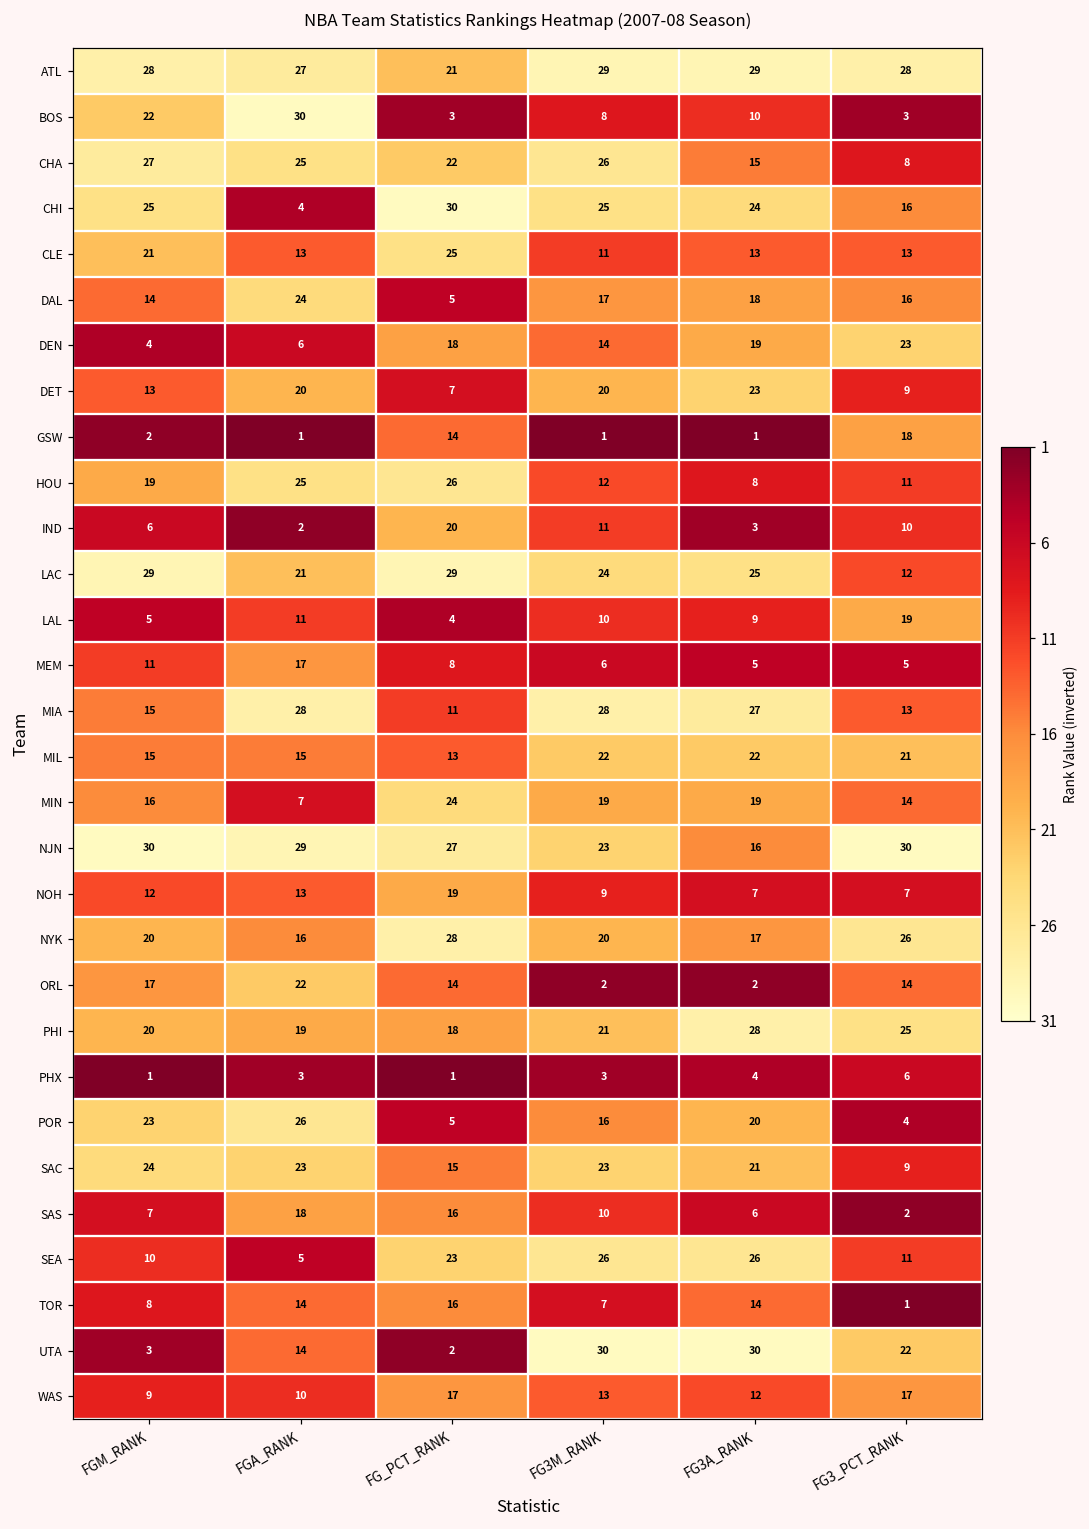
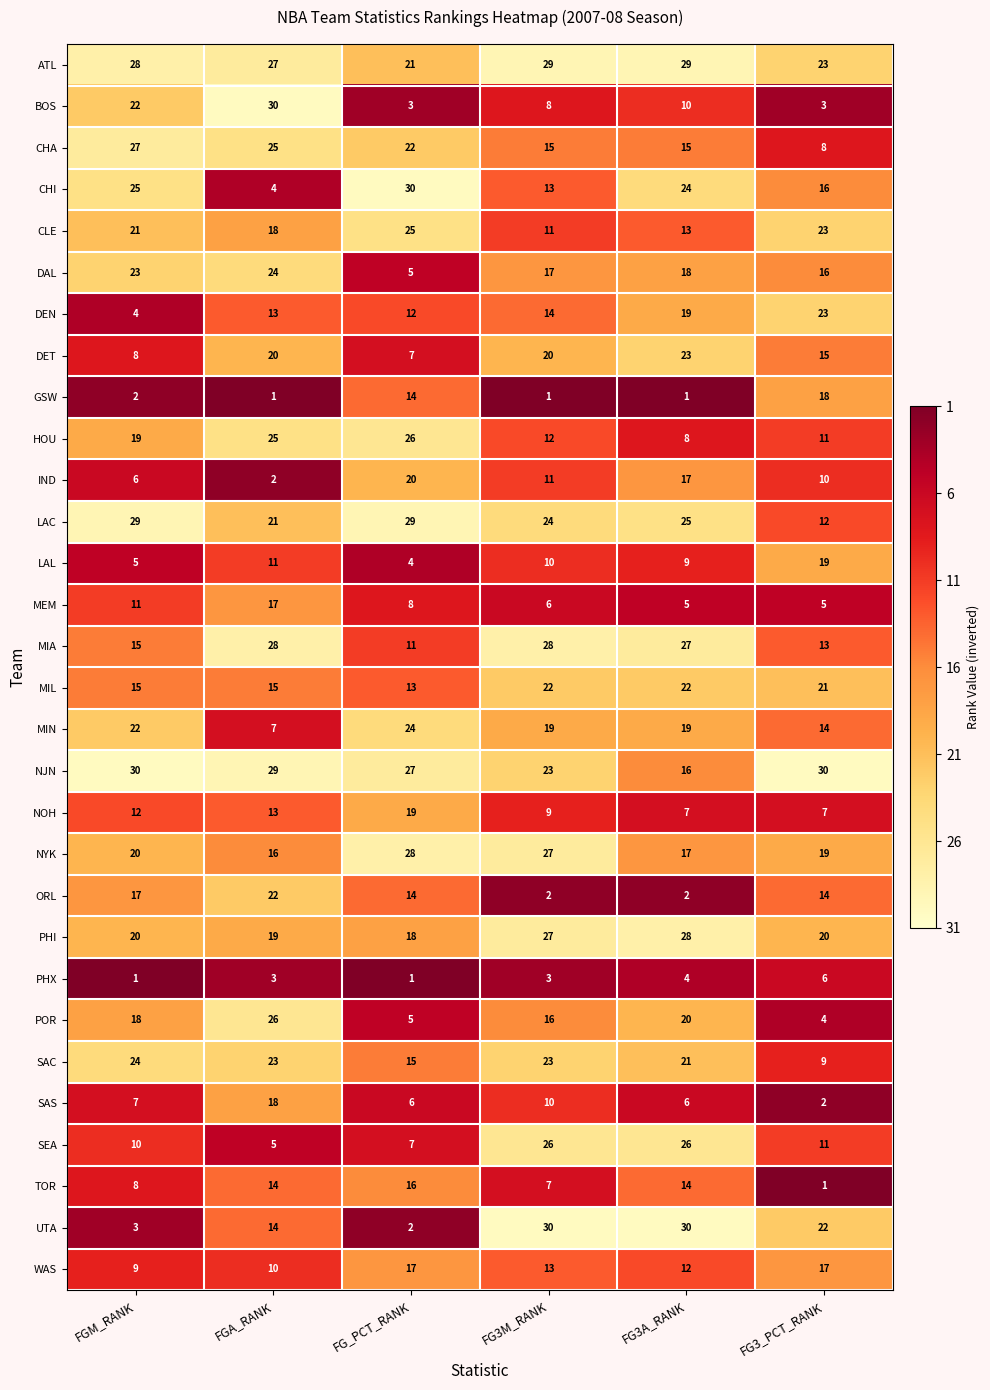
ATL, FG3_PCT_RANK: 28 -> 23
CHA, FG3M_RANK: 26 -> 15
CHI, FG3M_RANK: 25 -> 13
CLE, FGA_RANK: 13 -> 18
CLE, FG3_PCT_RANK: 13 -> 23
DAL, FGM_RANK: 14 -> 23
DEN, FGA_RANK: 6 -> 13
DEN, FG_PCT_RANK: 18 -> 12
DET, FGM_RANK: 13 -> 8
DET, FG3_PCT_RANK: 9 -> 15
IND, FG3A_RANK: 3 -> 17
MIN, FGM_RANK: 16 -> 22
NYK, FG3M_RANK: 20 -> 27
NYK, FG3_PCT_RANK: 26 -> 19
PHI, FG3M_RANK: 21 -> 27
PHI, FG3_PCT_RANK: 25 -> 20
POR, FGM_RANK: 23 -> 18
SAS, FG_PCT_RANK: 16 -> 6
SEA, FG_PCT_RANK: 23 -> 7
